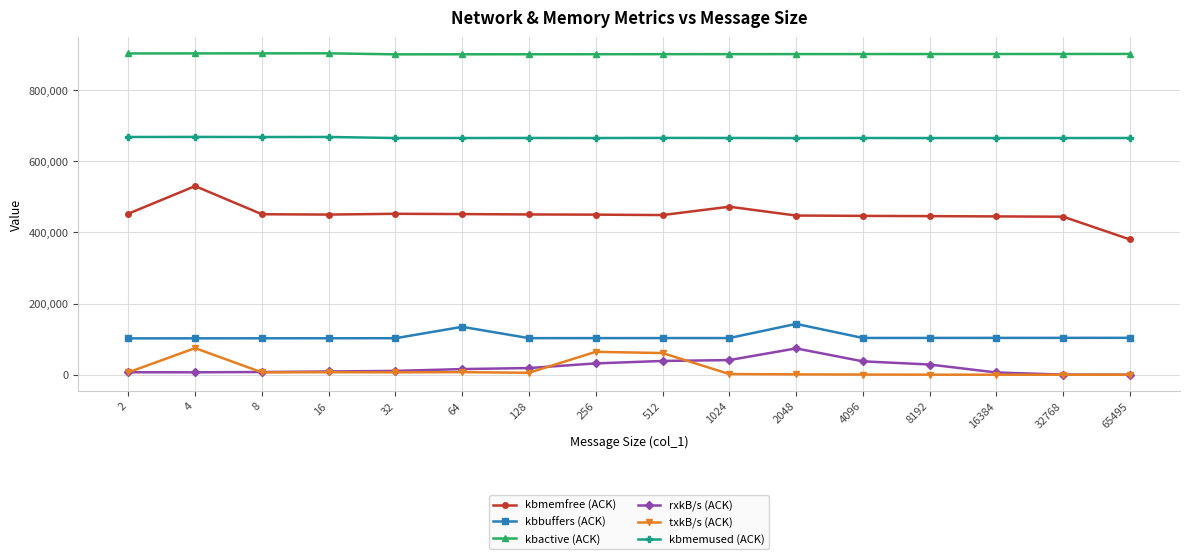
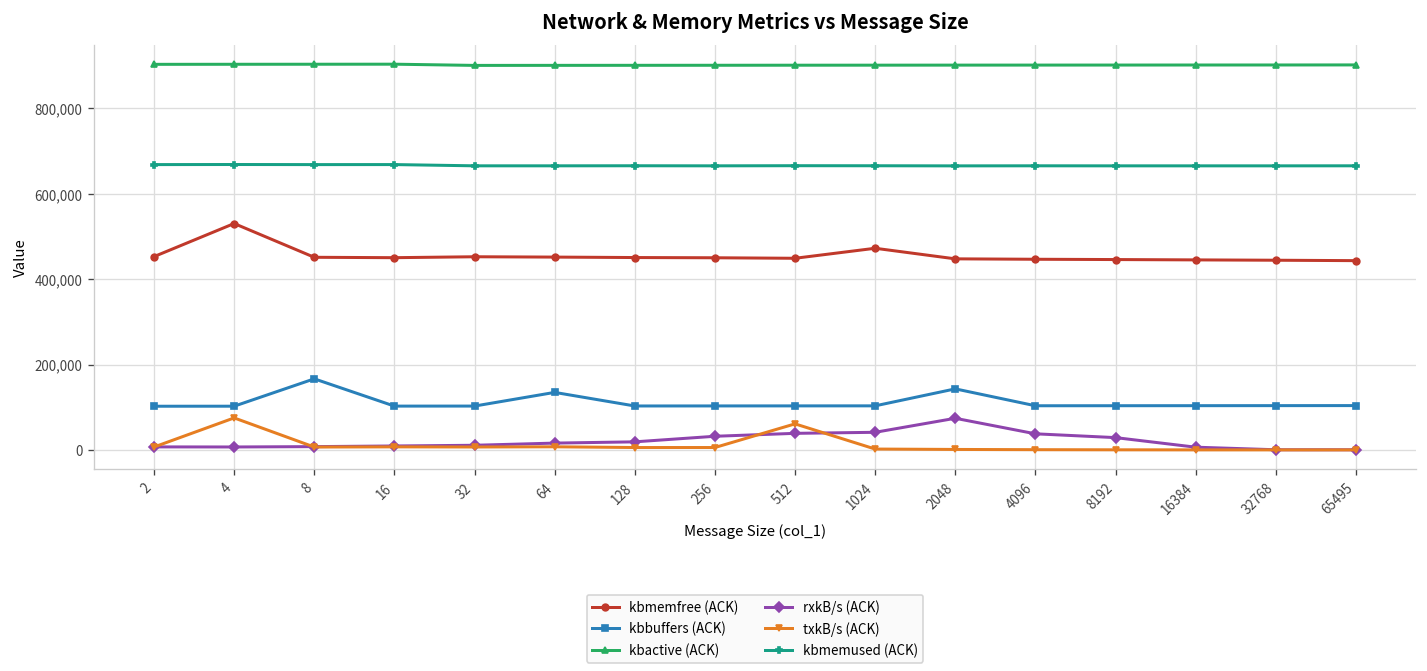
kbbuffers (ACK), 8: 100,000 -> 170,000
txkB/s (ACK), 256: 60,000 -> 10,000
kbmemfree (ACK), 65495: 380,000 -> 440,000
